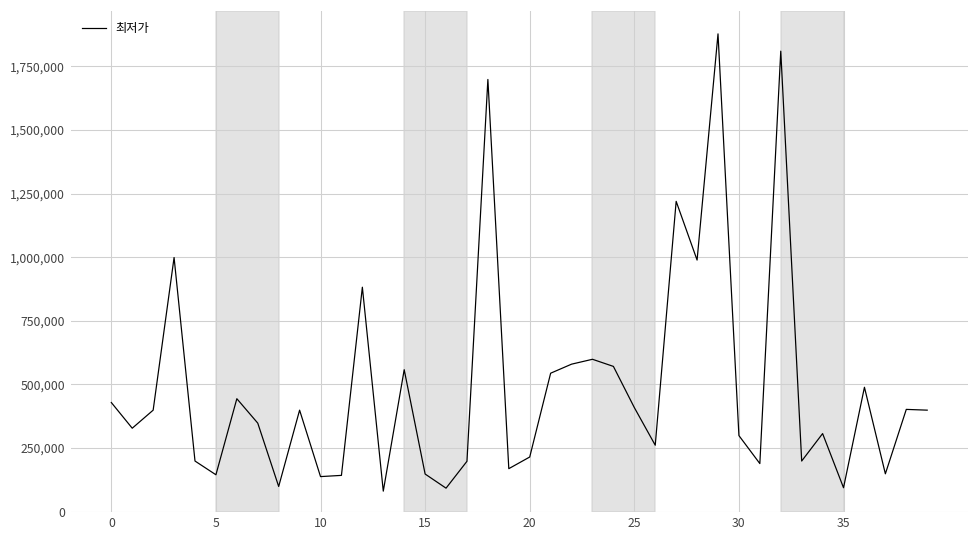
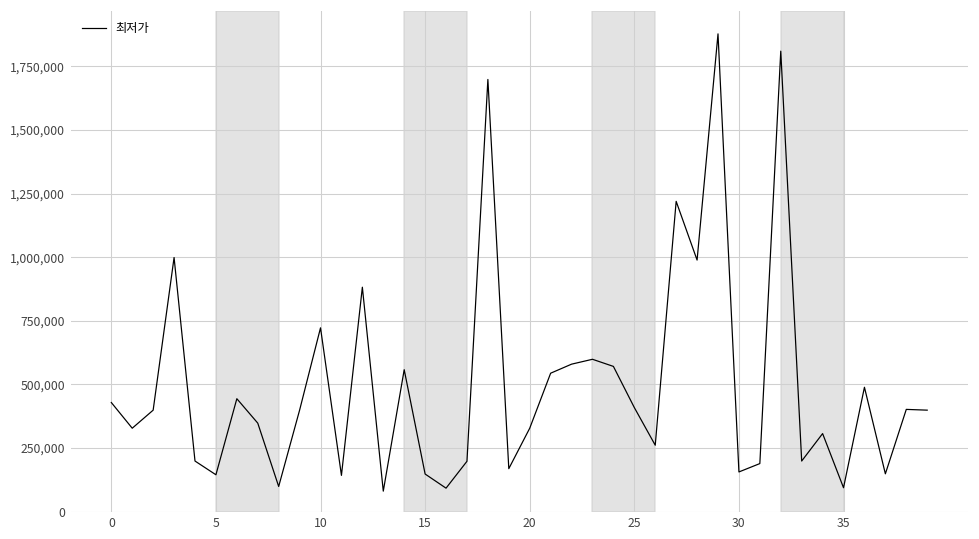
10: 140,000 -> 720,000
20: 210,000 -> 330,000
30: 300,000 -> 160,000
